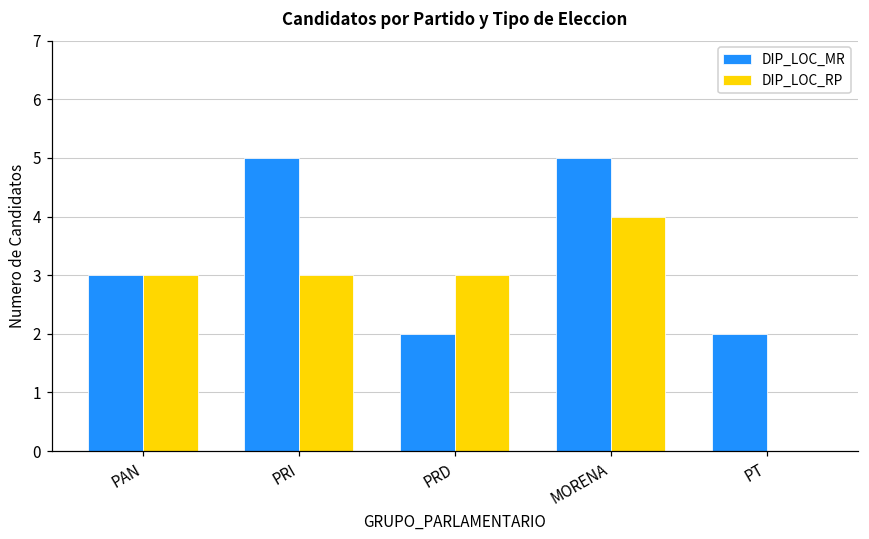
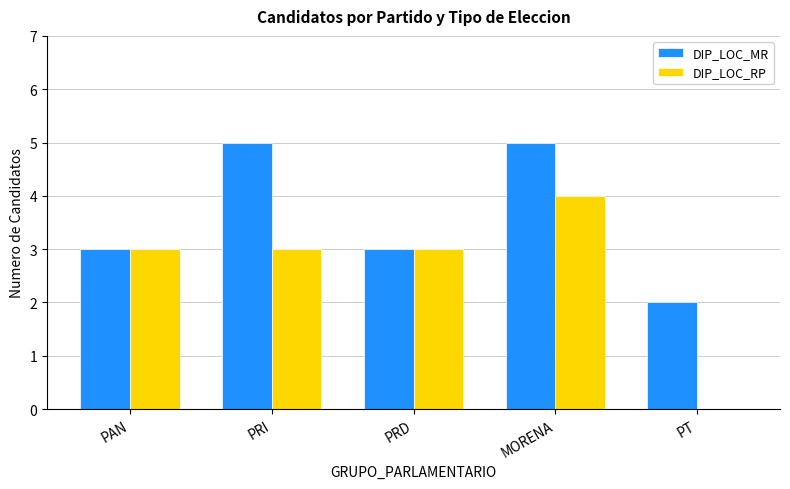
DIP_LOC_MR, PRD: 2 -> 3
